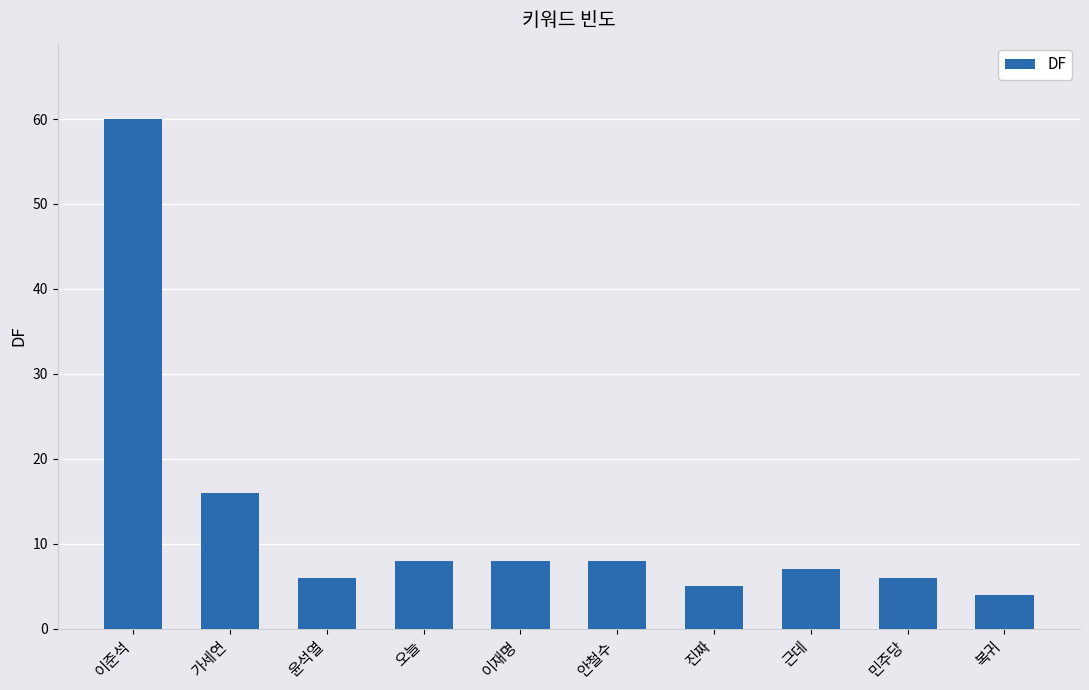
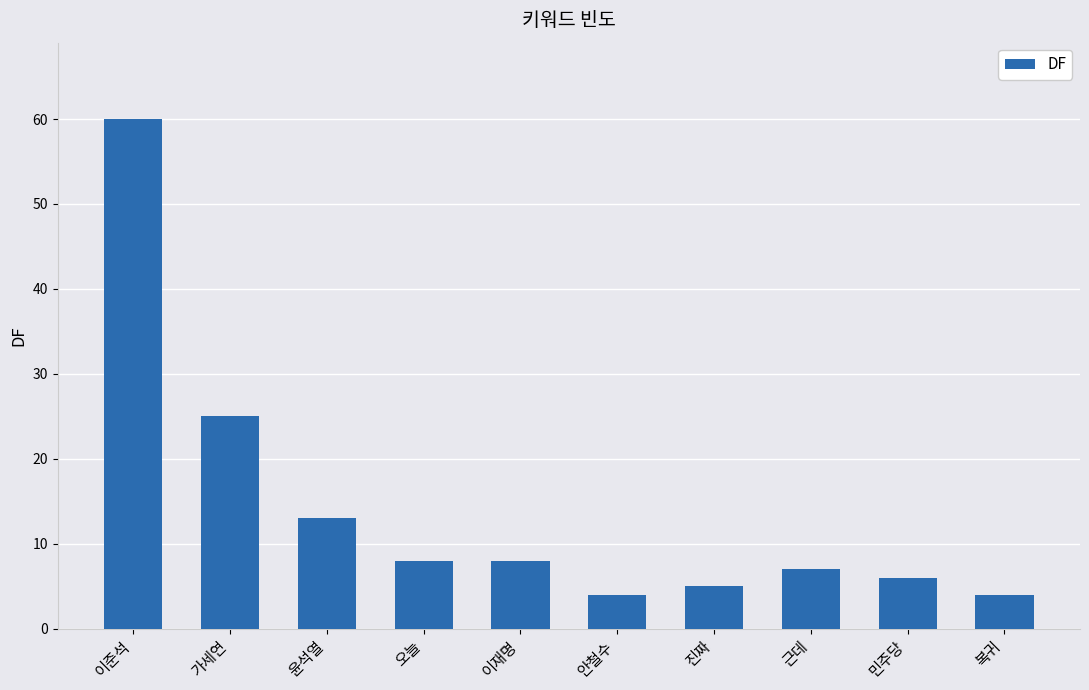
가세연: 16 -> 25
윤석열: 6 -> 13
안철수: 8 -> 4
